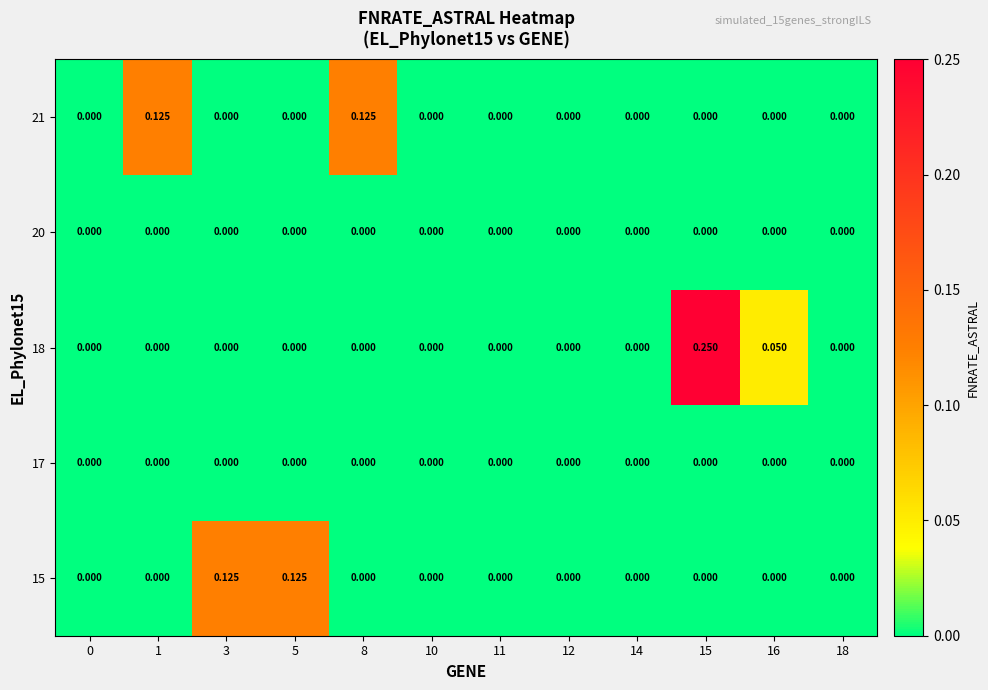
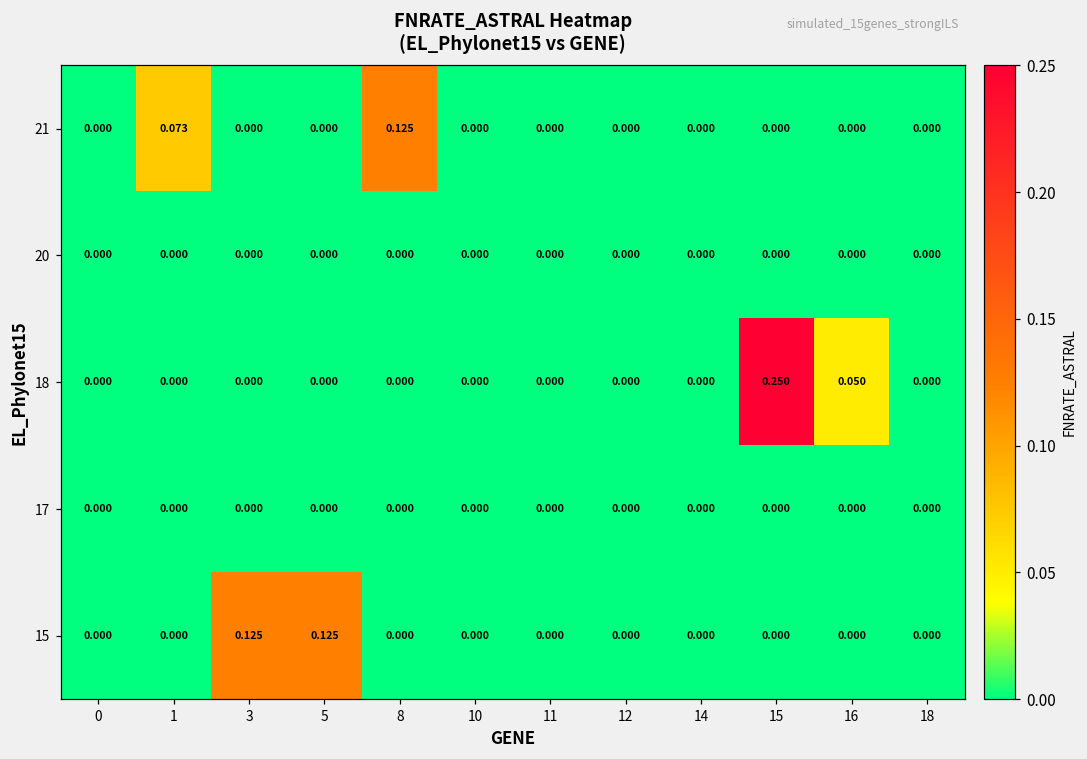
21, 1: 0.125 -> 0.073
